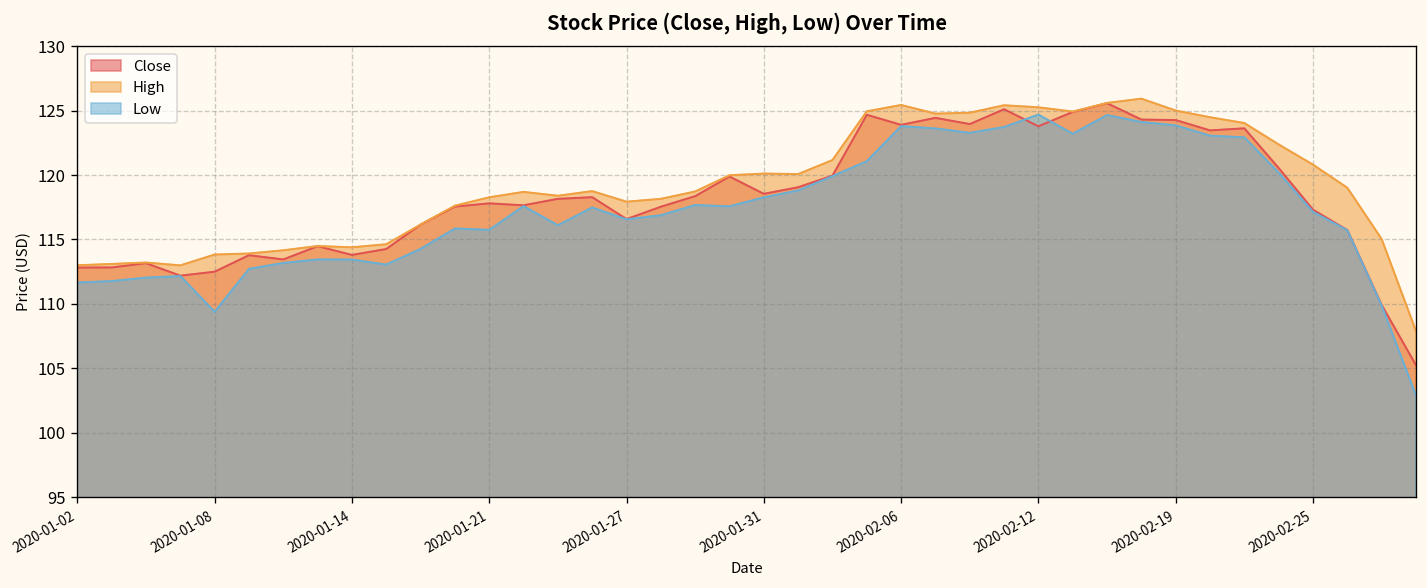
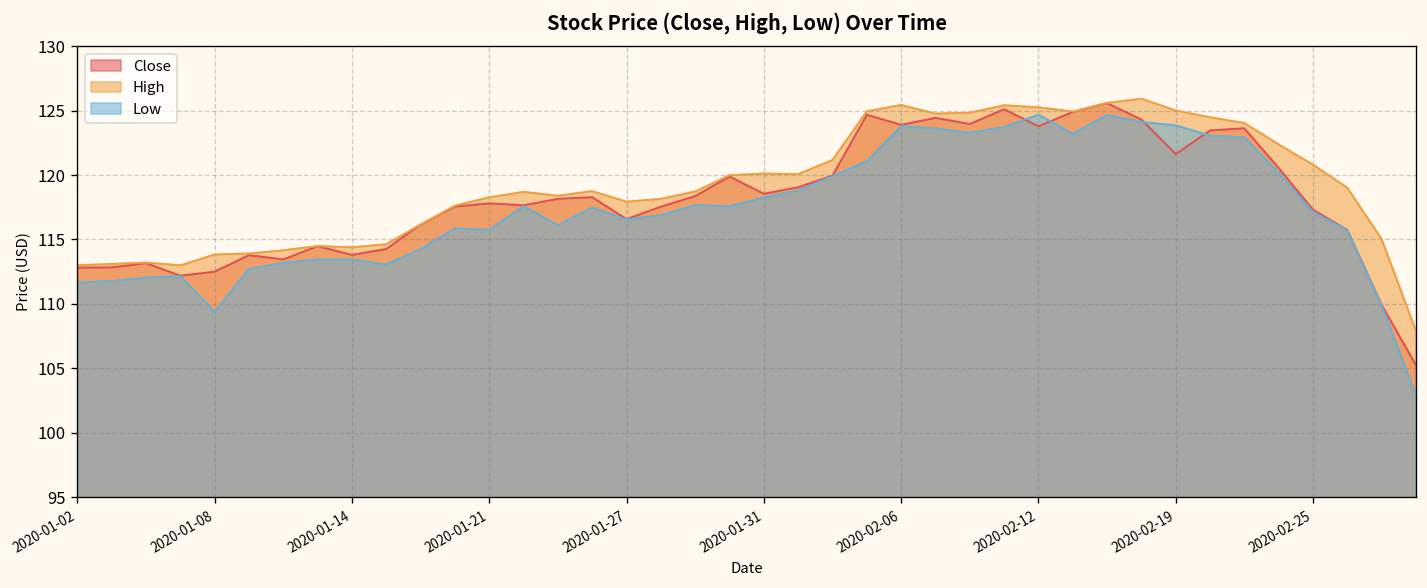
Close, 2020-02-19: 124.3 -> 121.6
